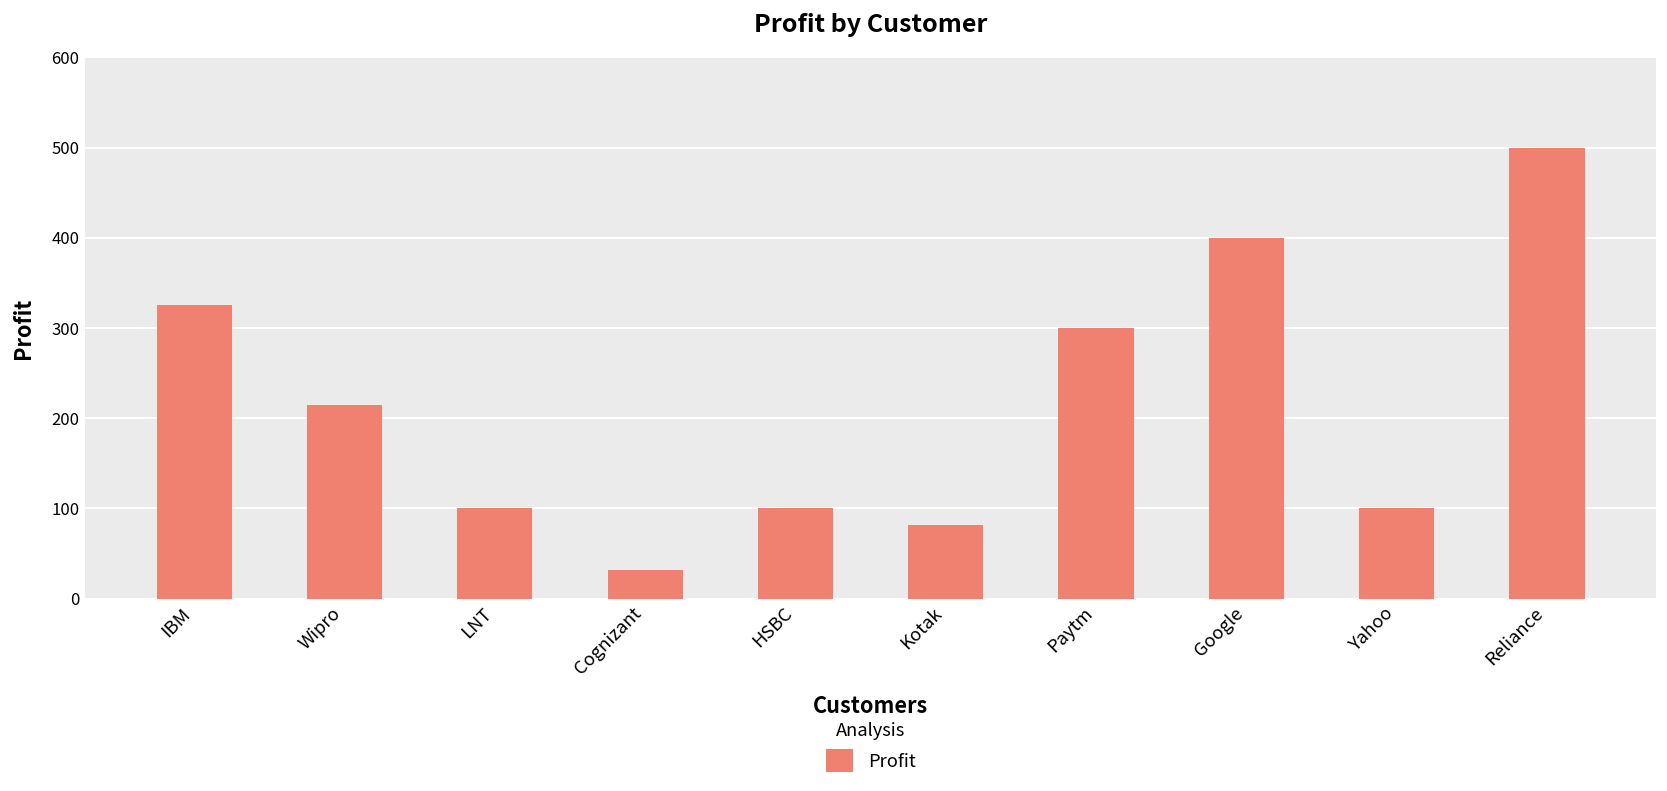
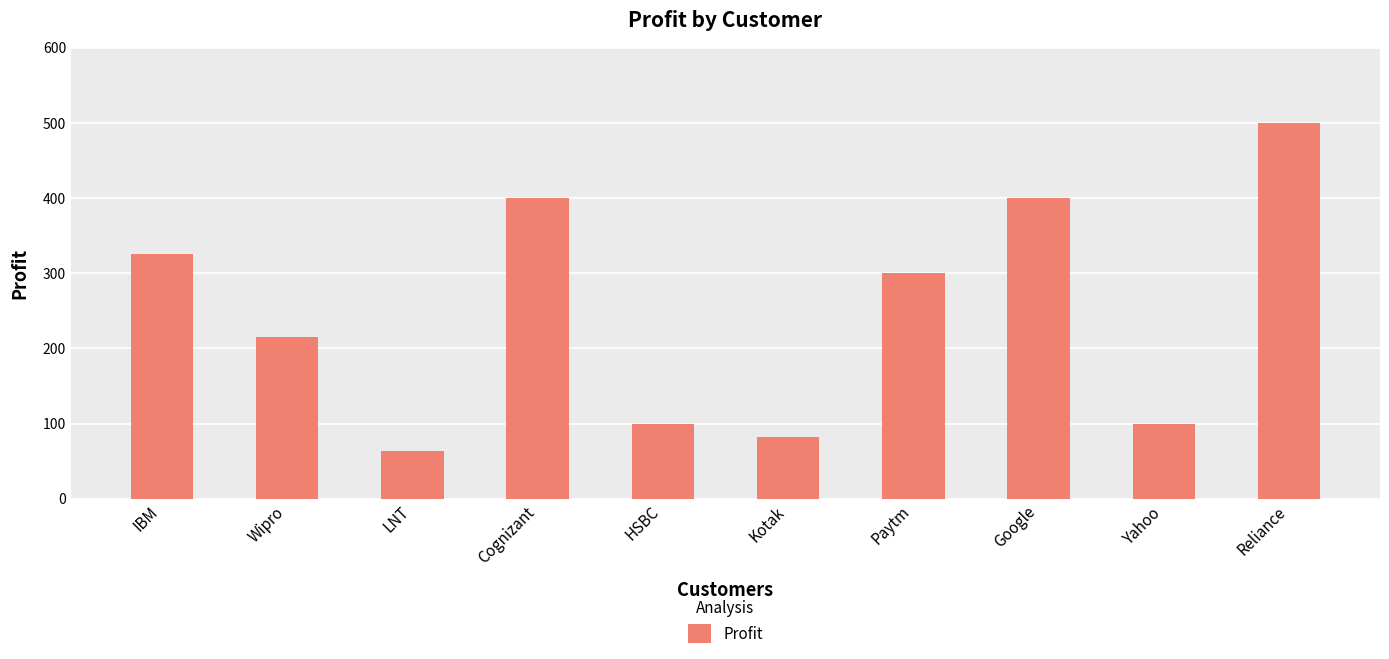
LNT: 100 -> 60
Cognizant: 30 -> 400
